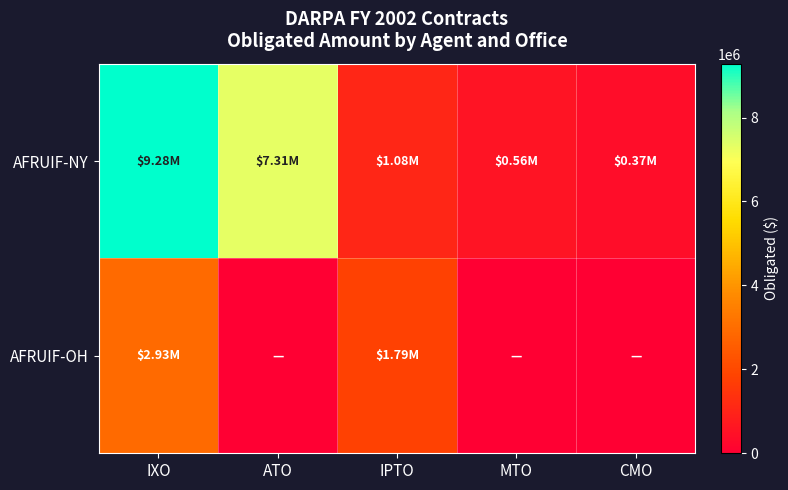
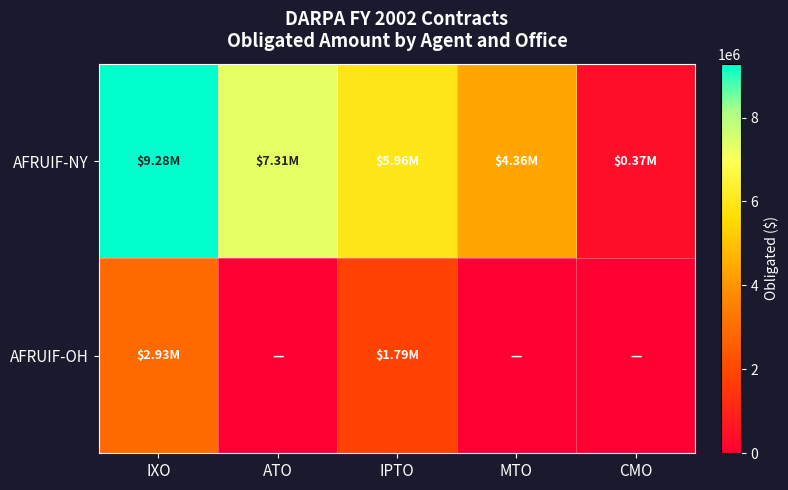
AFRUIF-NY, IPTO: $1.08M -> $5.96M
AFRUIF-NY, MTO: $0.56M -> $4.36M
